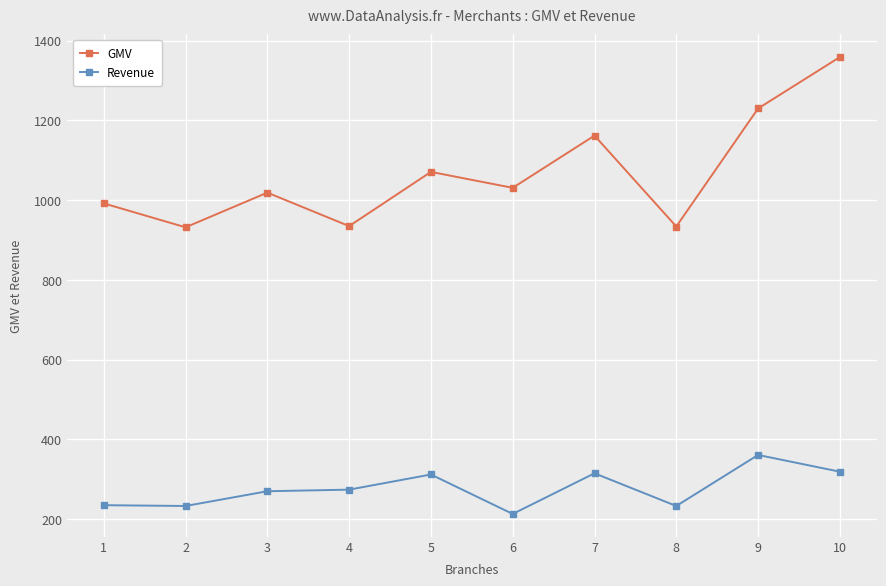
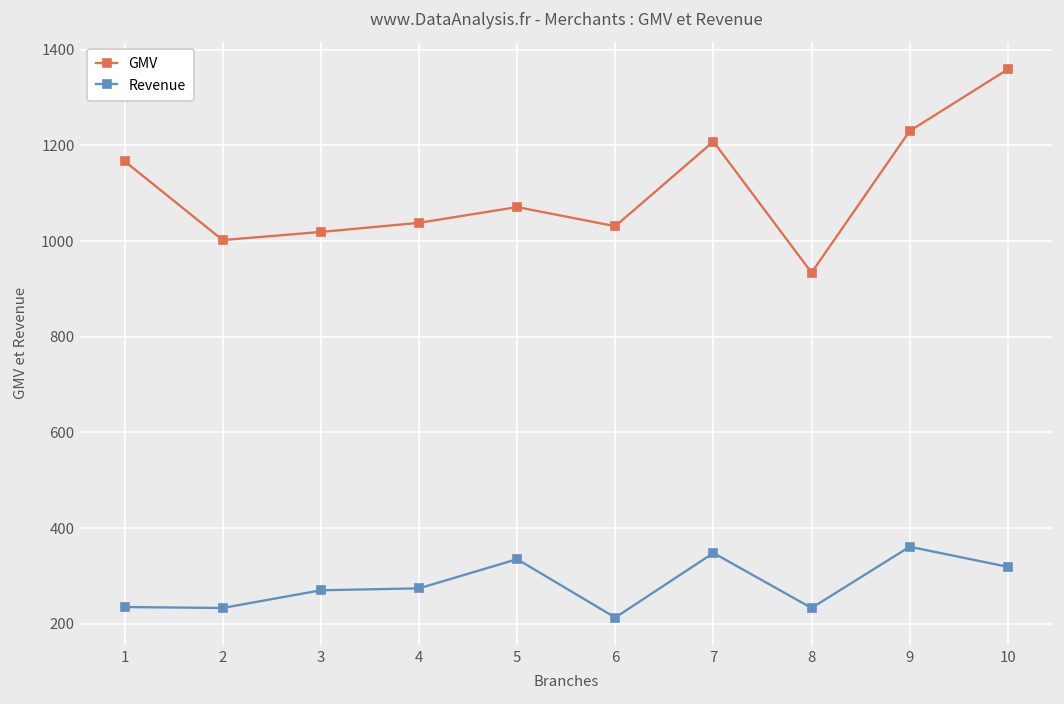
GMV, 1: 990 -> 1170
GMV, 2: 930 -> 1000
GMV, 4: 940 -> 1040
Revenue, 5: 310 -> 340
GMV, 7: 1160 -> 1210
Revenue, 7: 320 -> 350
